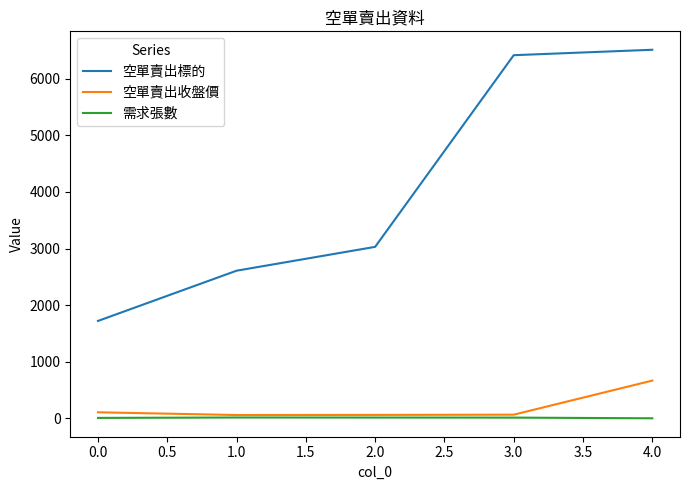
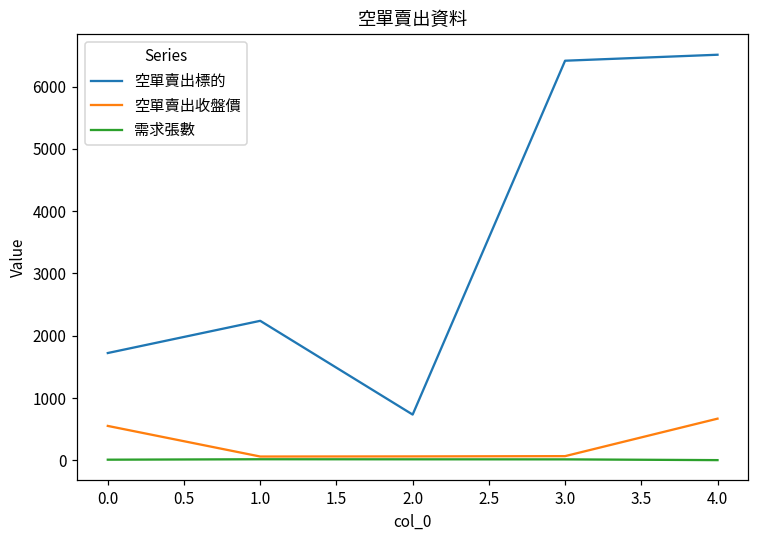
空單賣出收盤價, 0.0: 100 -> 600
空單賣出標的, 1.0: 2600 -> 2200
空單賣出標的, 2.0: 3000 -> 700
